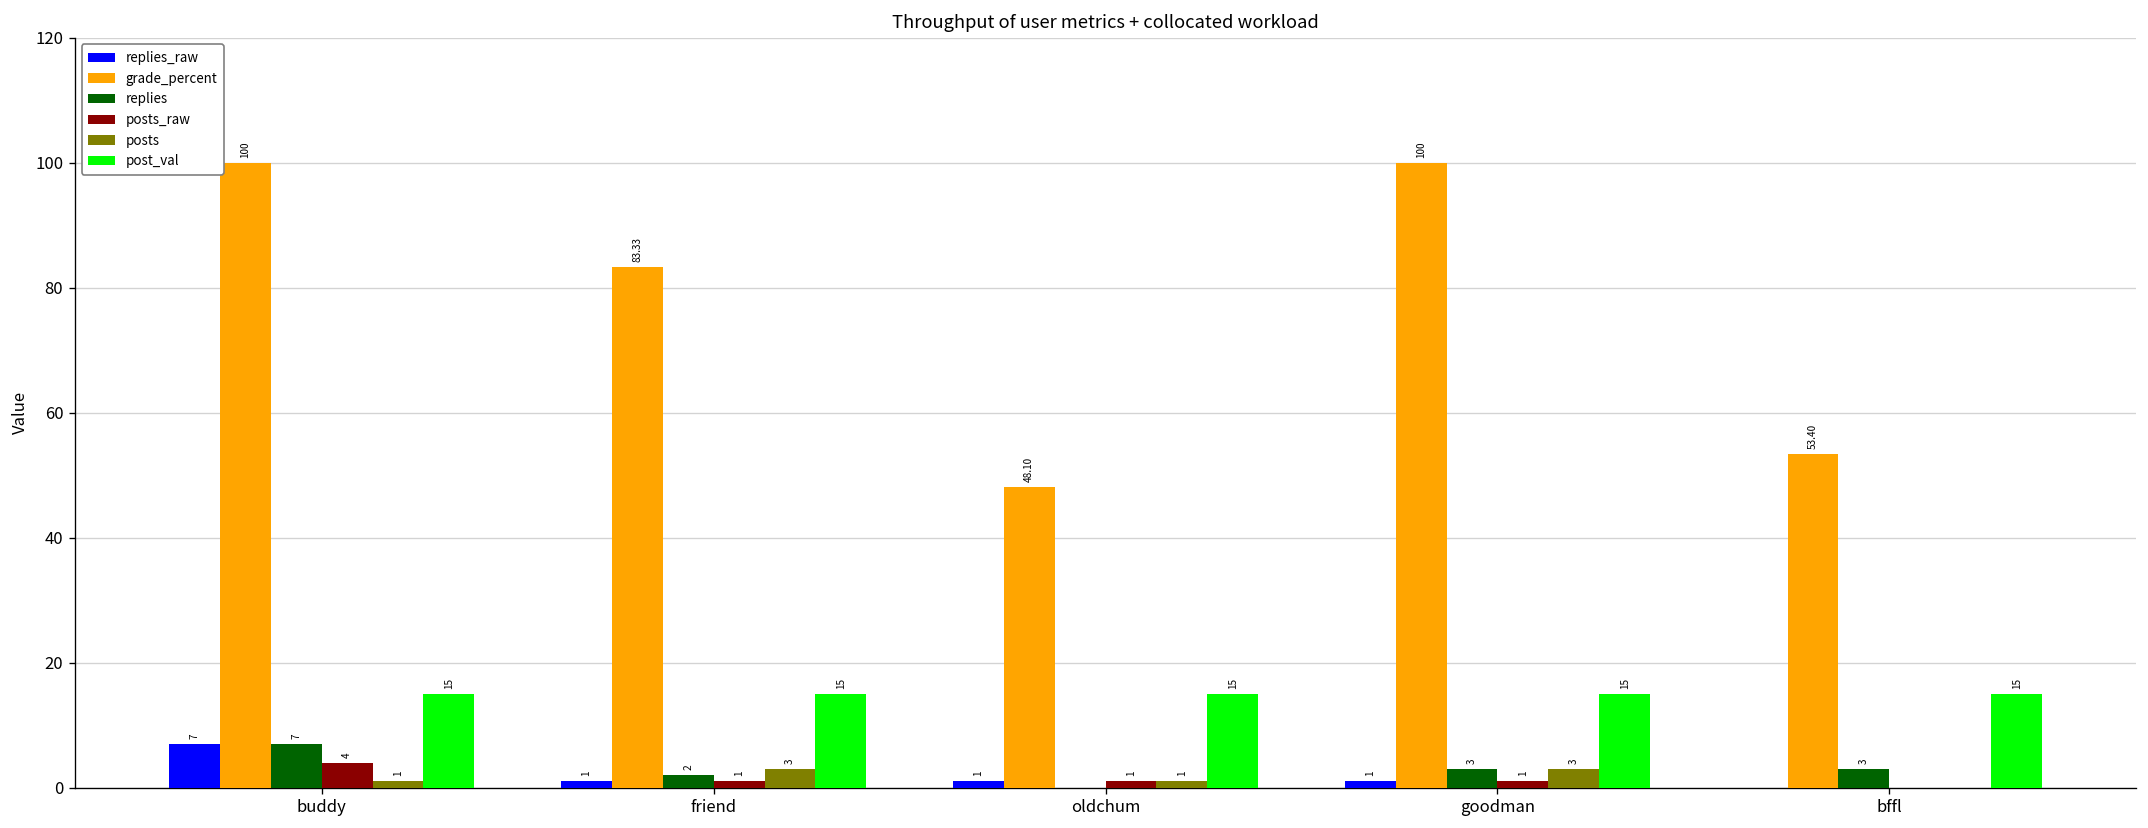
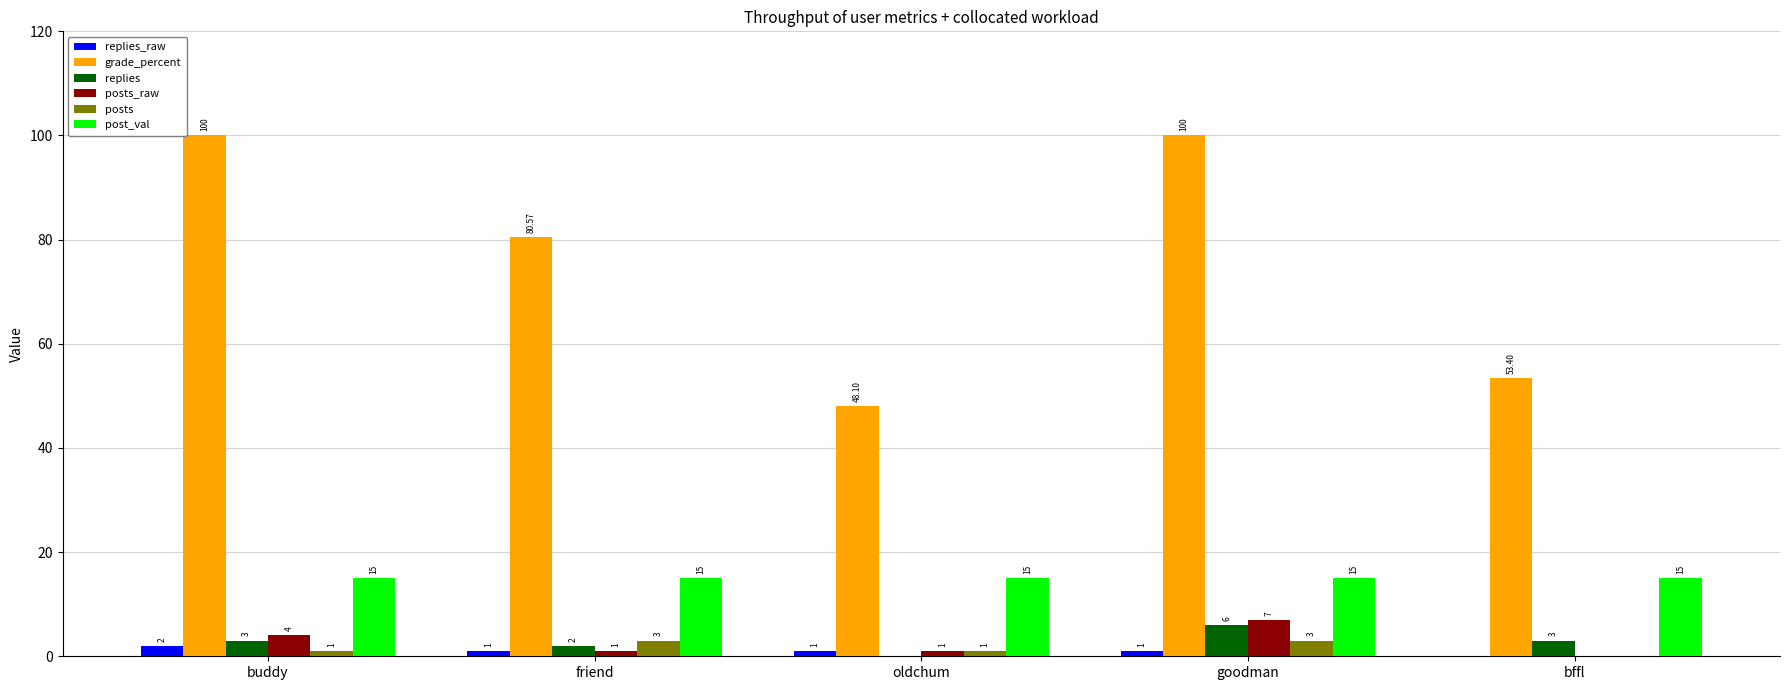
replies_raw, buddy: 7 -> 2
replies, buddy: 7 -> 3
grade_percent, friend: 83.33 -> 80.57
replies, goodman: 3 -> 6
posts_raw, goodman: 1 -> 7
